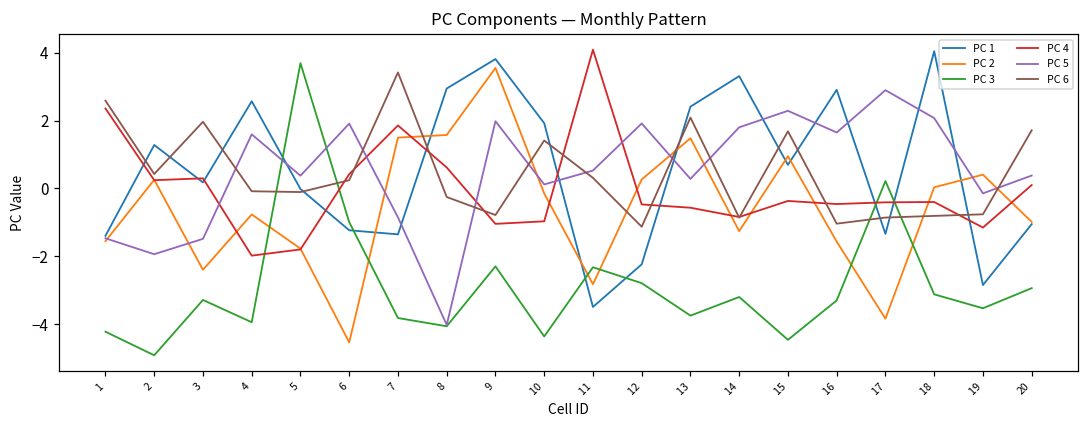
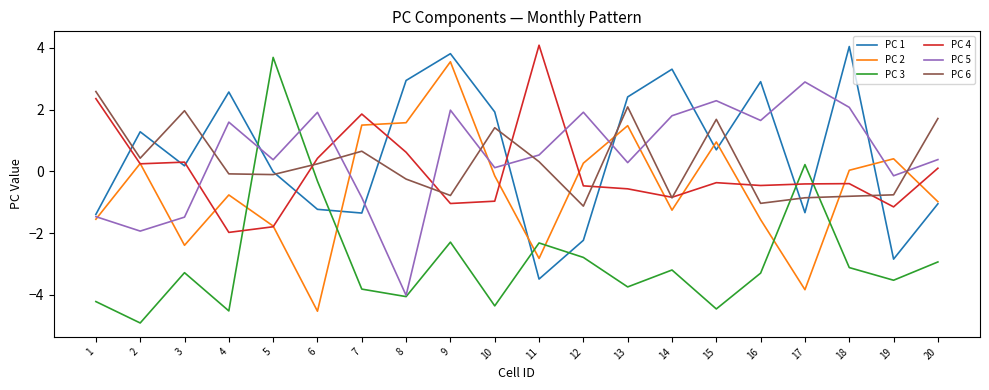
PC 3, 4: -3.9 -> -4.5
PC 3, 6: -1.0 -> -0.3
PC 6, 7: 3.4 -> 0.7
